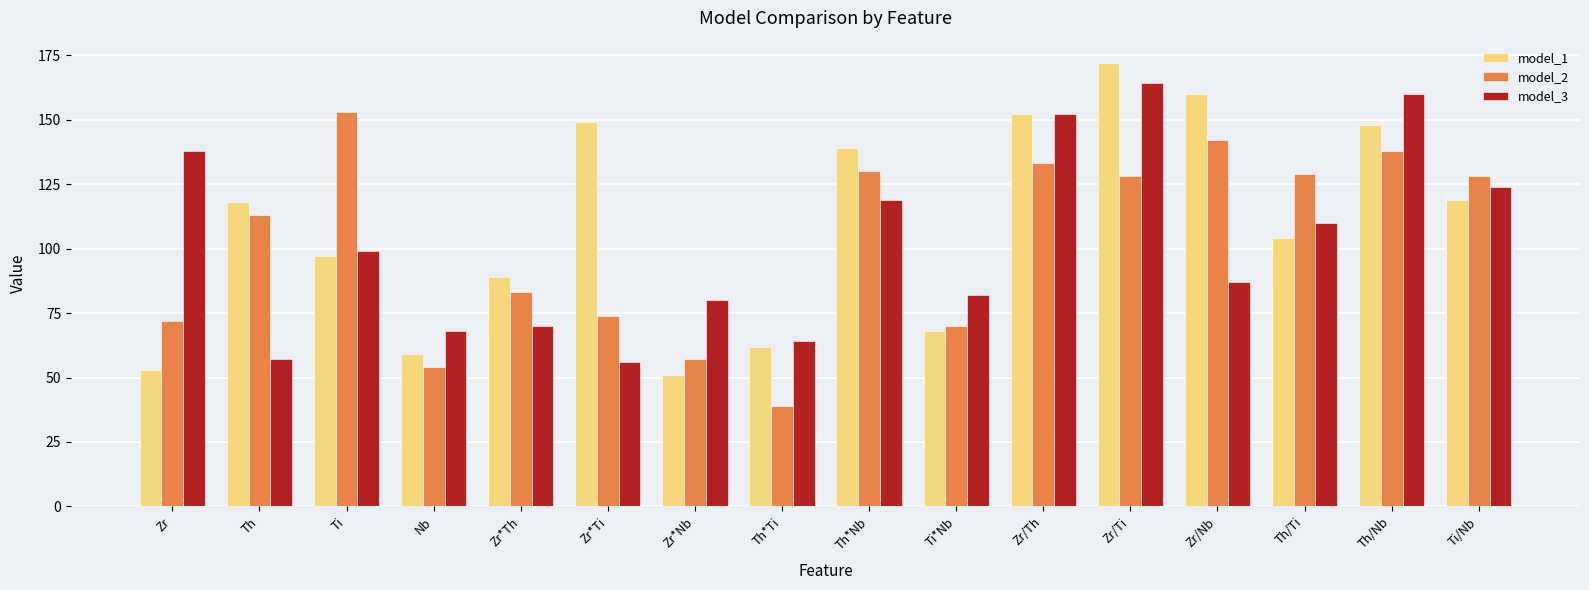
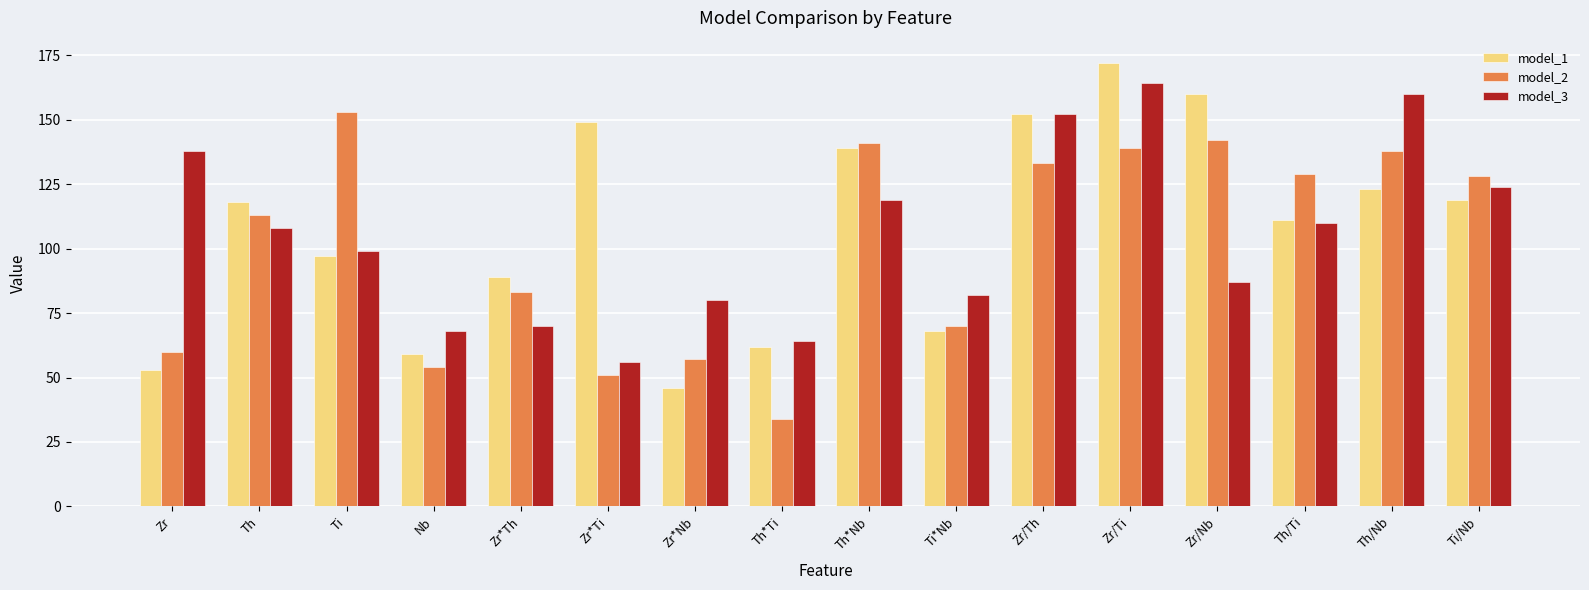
model_2, Zr: 72 -> 60
model_3, Th: 57 -> 108
model_2, Zr*Ti: 74 -> 51
model_1, Zr*Nb: 51 -> 46
model_2, Th*Ti: 39 -> 34
model_2, Th*Nb: 130 -> 141
model_2, Zr/Ti: 128 -> 139
model_1, Th/Ti: 104 -> 111
model_1, Th/Nb: 148 -> 123
